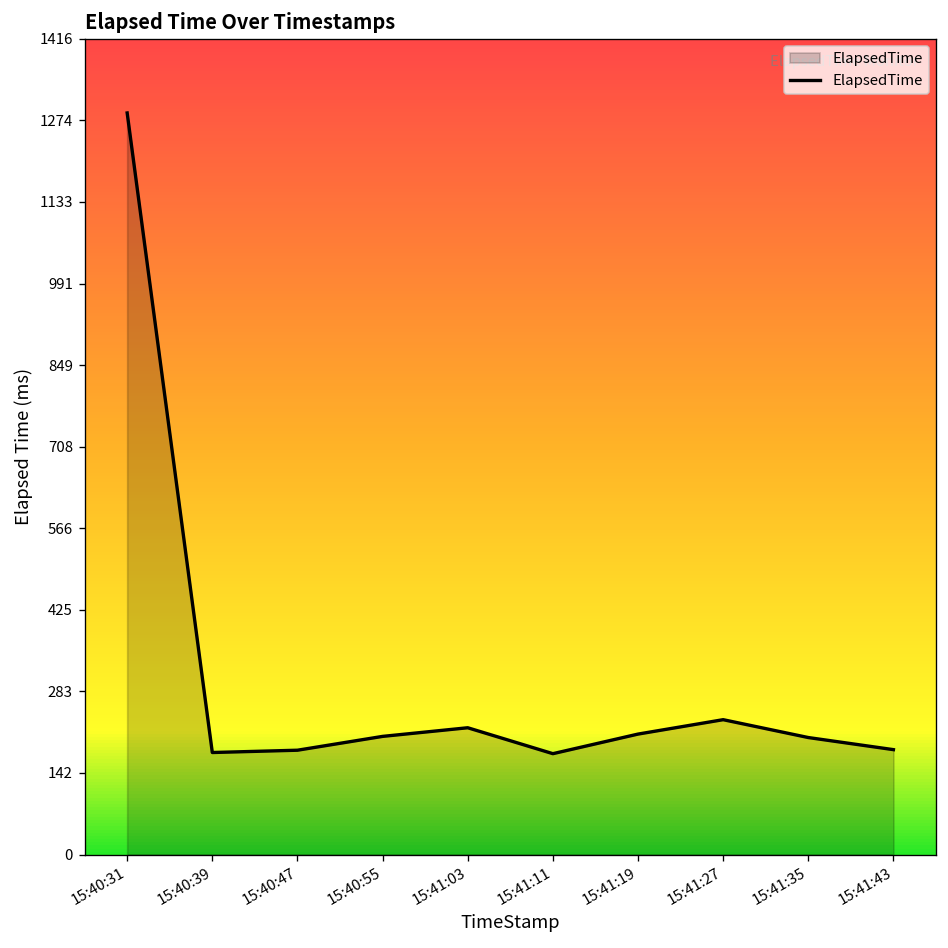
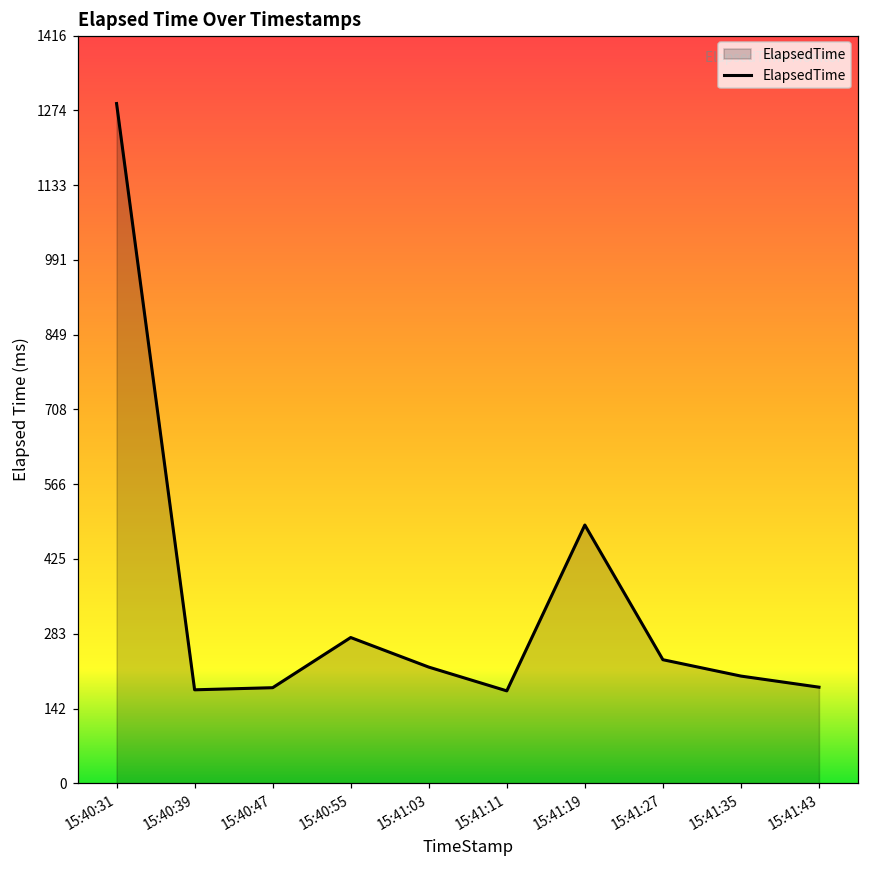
15:40:55: 210 -> 280
15:41:19: 210 -> 490
